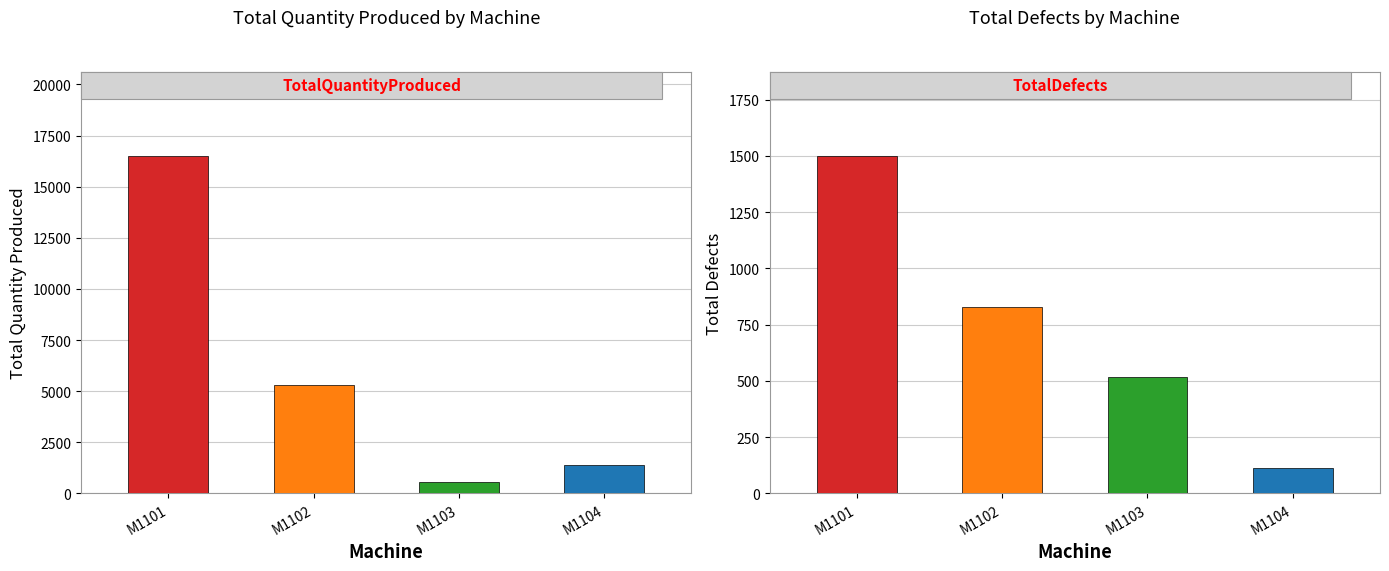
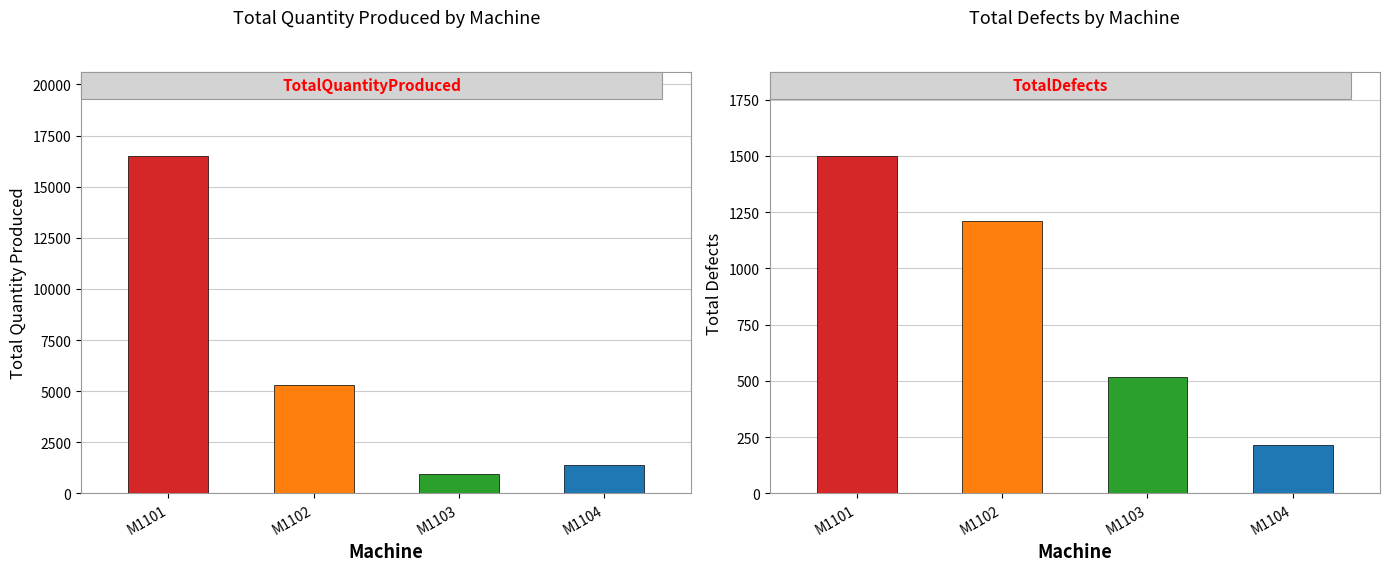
Total Quantity Produced by Machine, M1103: 500 -> 1000
Total Defects by Machine, M1102: 830 -> 1210
Total Defects by Machine, M1104: 110 -> 220
